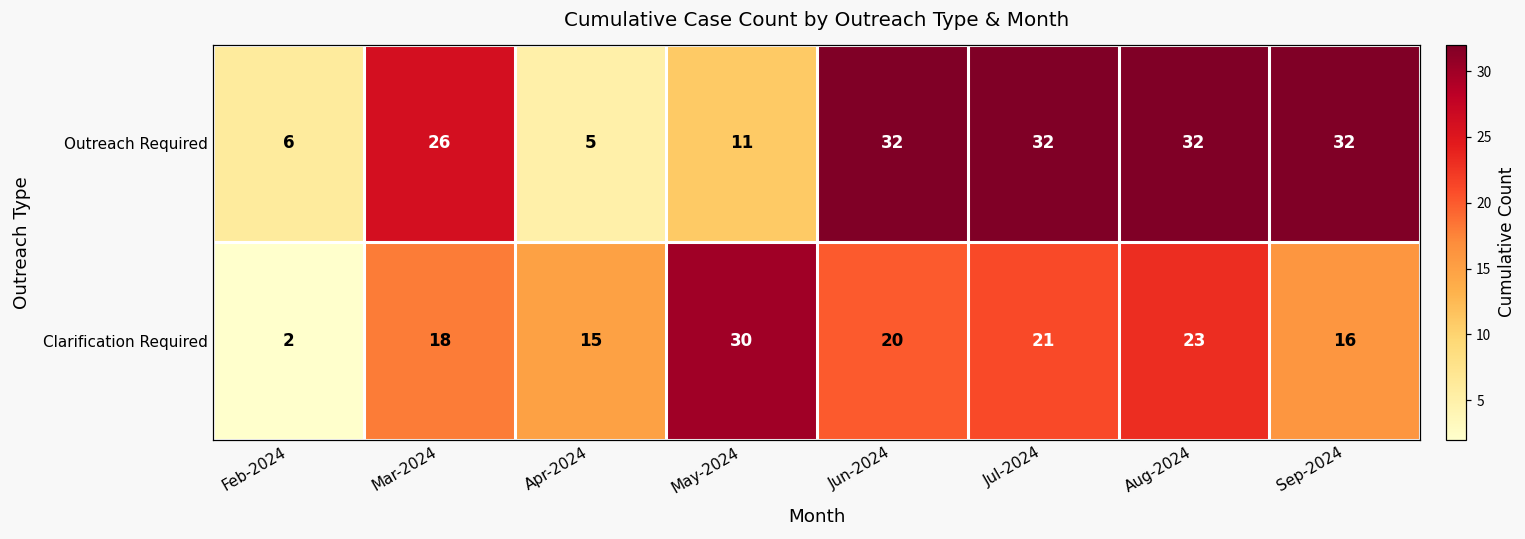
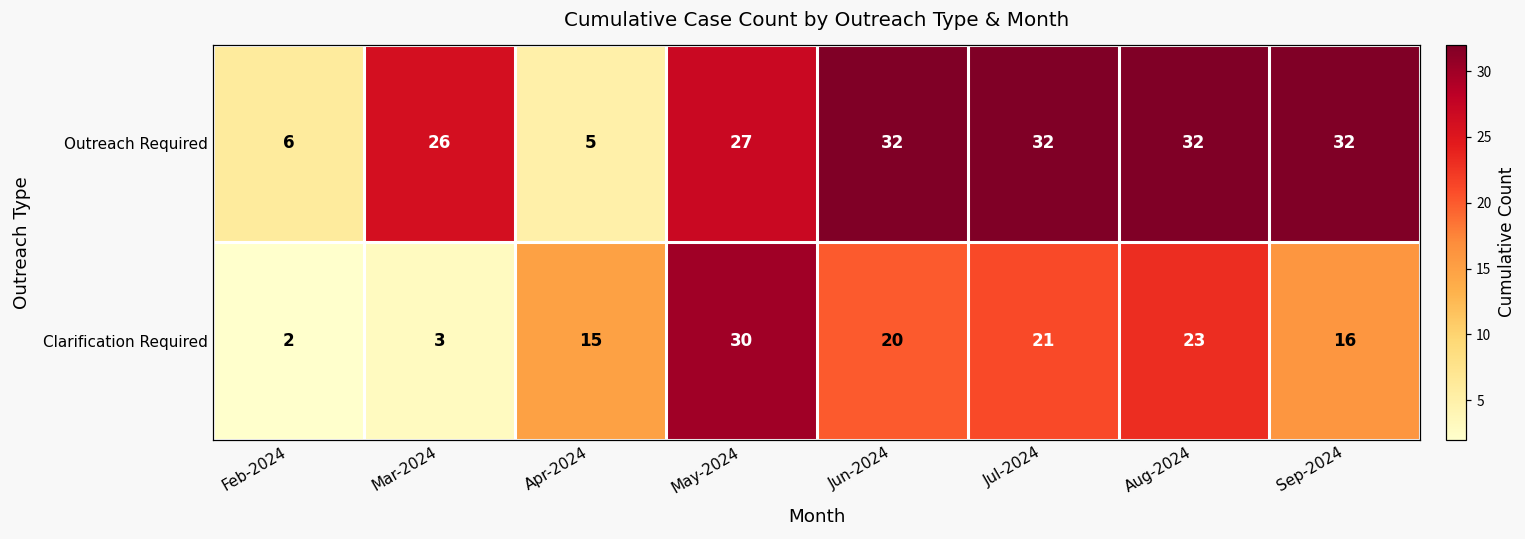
Outreach Required, May-2024: 11 -> 27
Clarification Required, Mar-2024: 18 -> 3
